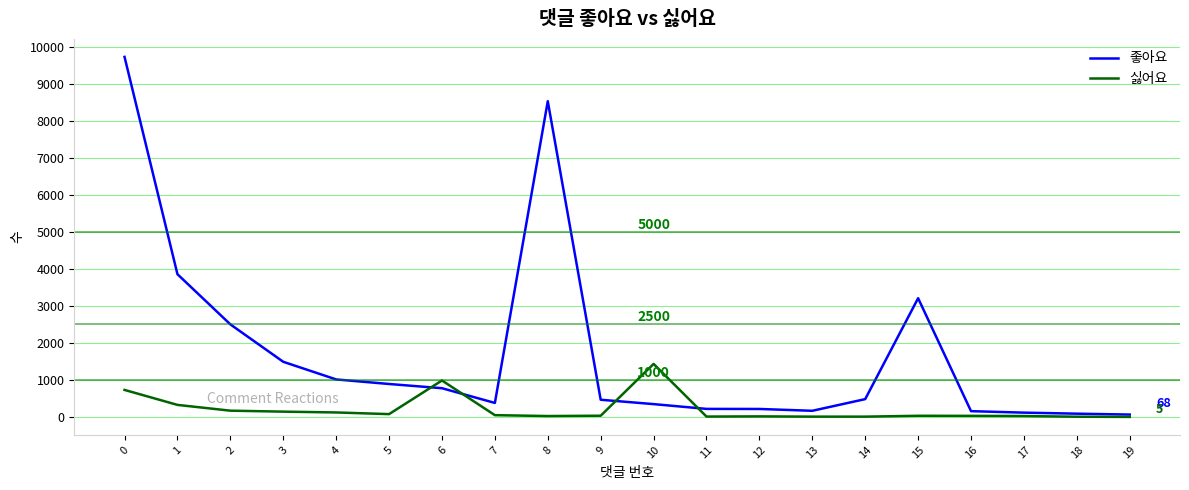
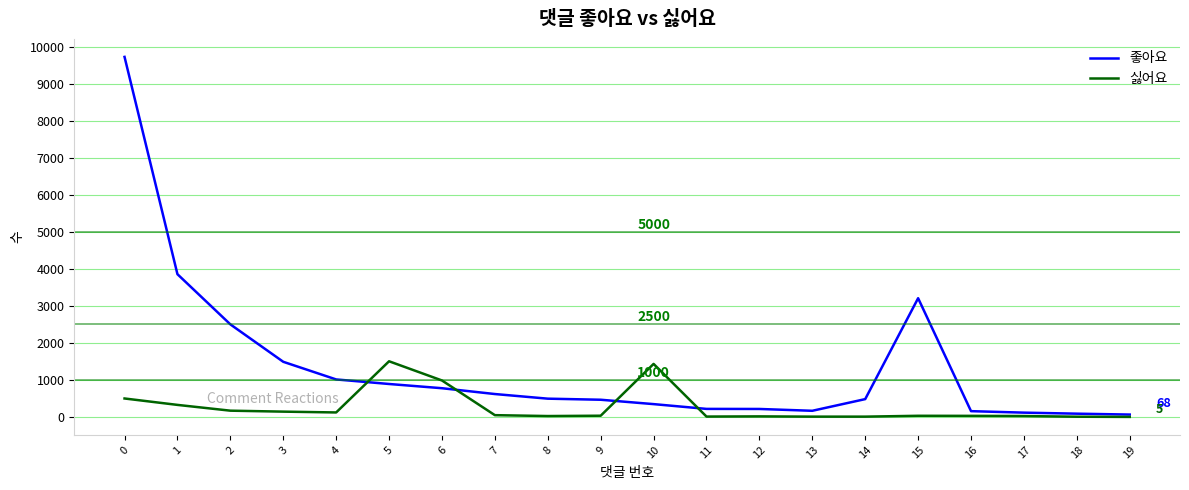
싫어요, 0: 700 -> 500
싫어요, 5: 100 -> 1500
좋아요, 7: 400 -> 600
좋아요, 8: 8500 -> 500
